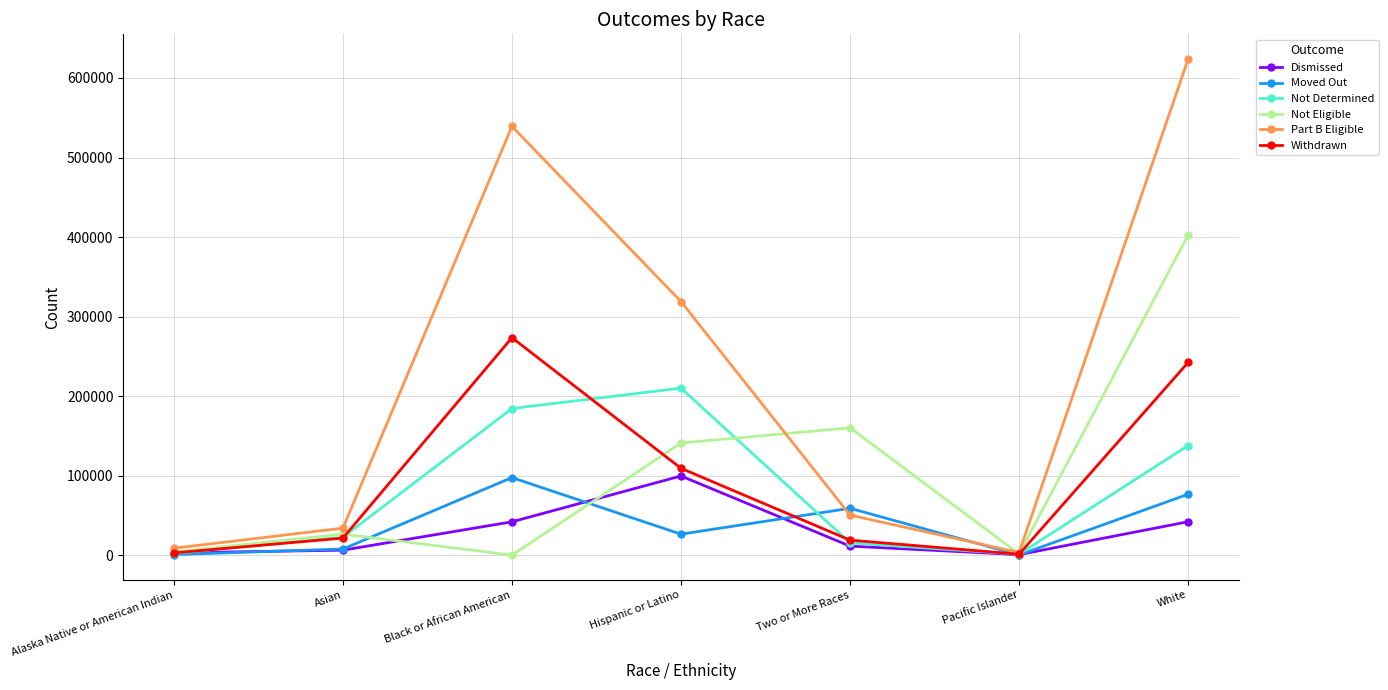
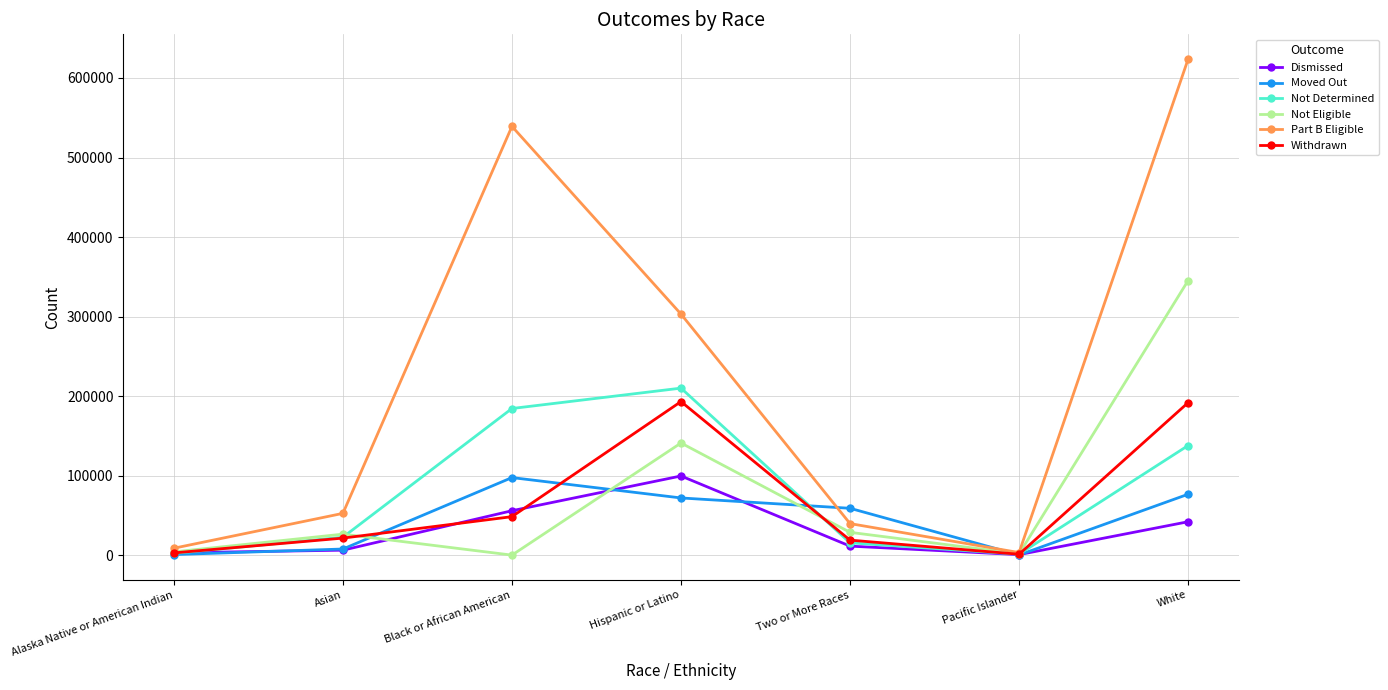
Part B Eligible, Asian: 30000 -> 50000
Dismissed, Black or African American: 40000 -> 60000
Withdrawn, Black or African American: 270000 -> 50000
Moved Out, Hispanic or Latino: 30000 -> 70000
Part B Eligible, Hispanic or Latino: 320000 -> 300000
Withdrawn, Hispanic or Latino: 110000 -> 190000
Not Eligible, Two or More Races: 160000 -> 30000
Part B Eligible, Two or More Races: 50000 -> 40000
Not Eligible, White: 400000 -> 350000
Withdrawn, White: 240000 -> 190000
